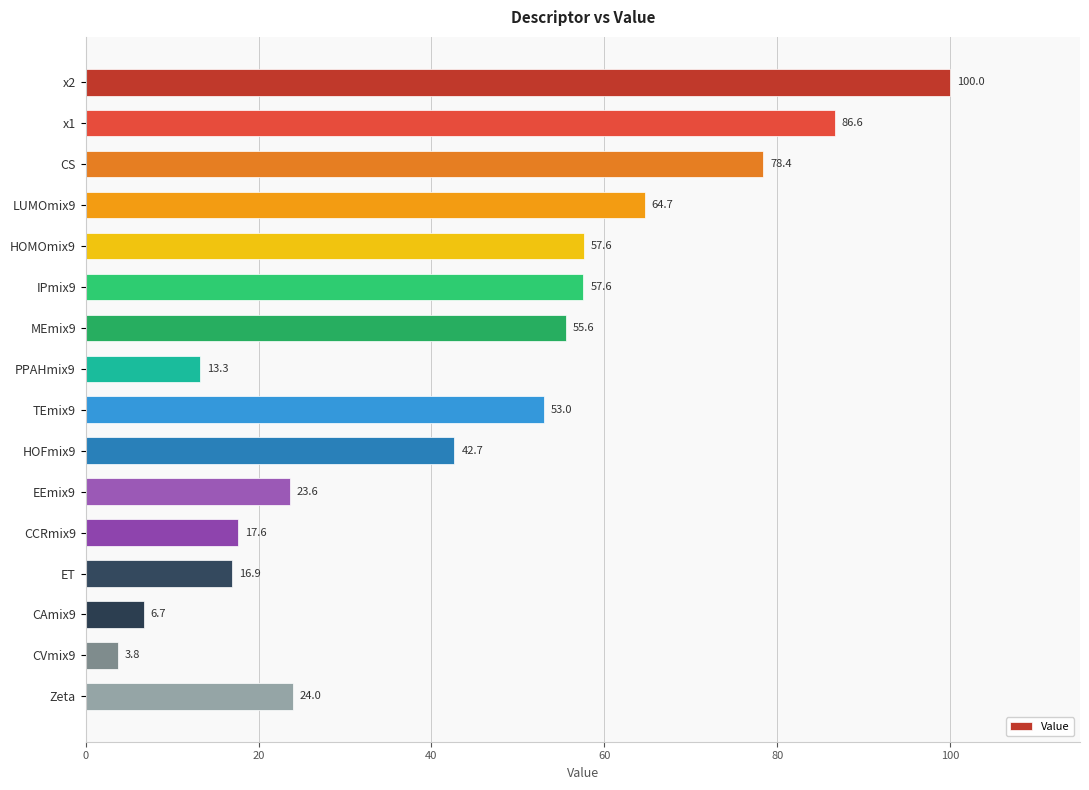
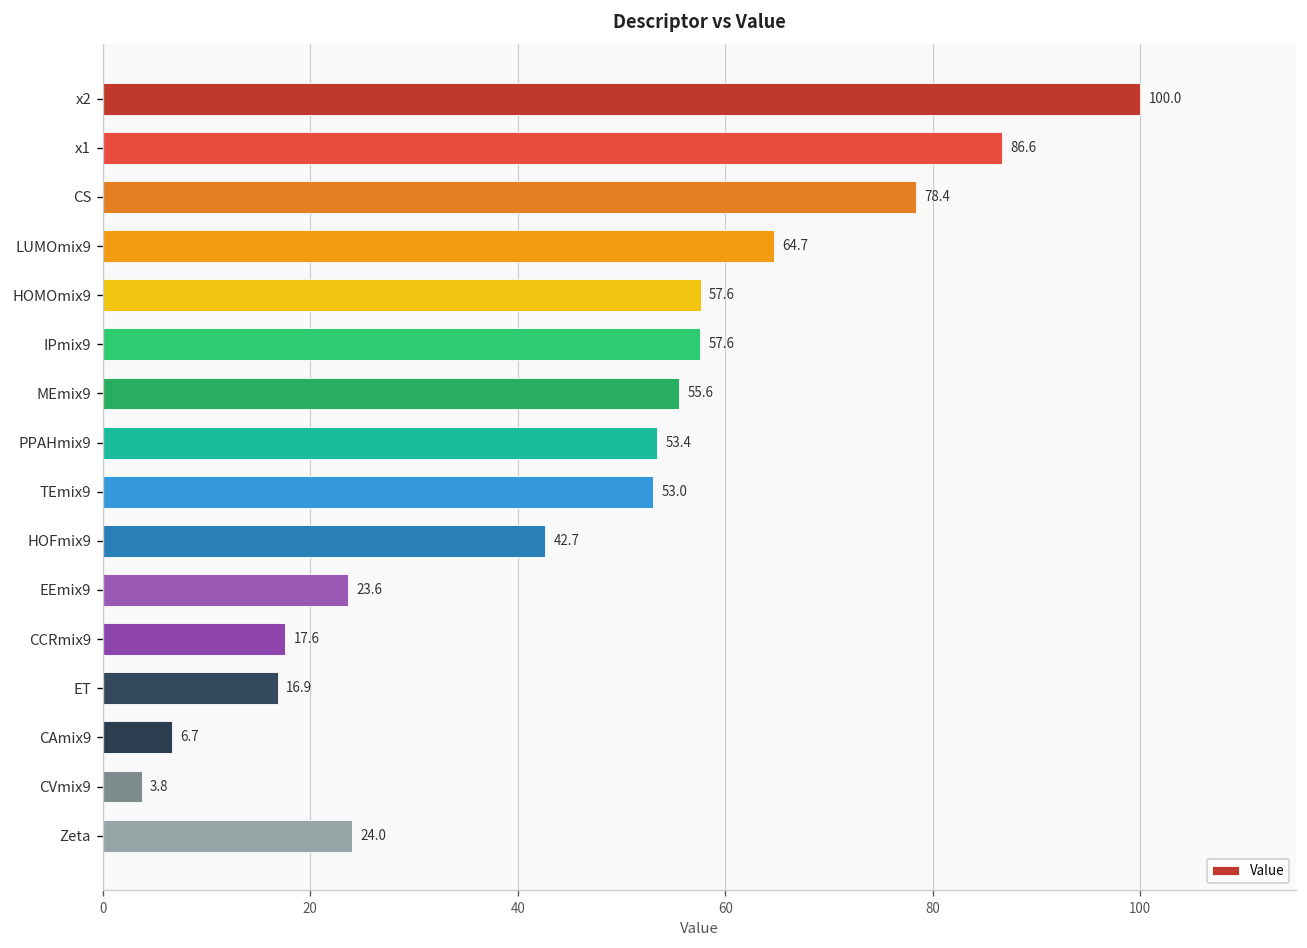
PPAHmix9: 13.3 -> 53.4
